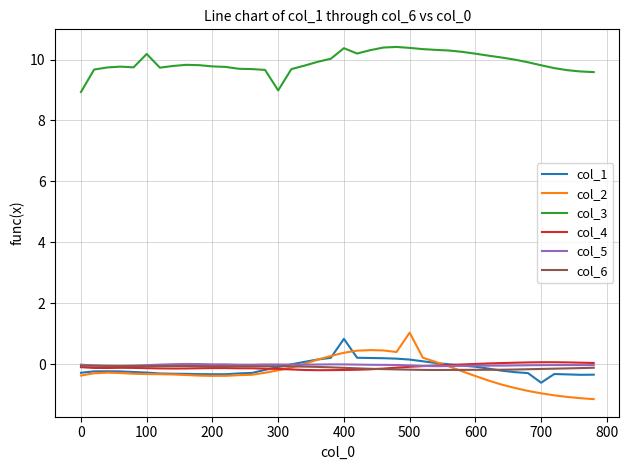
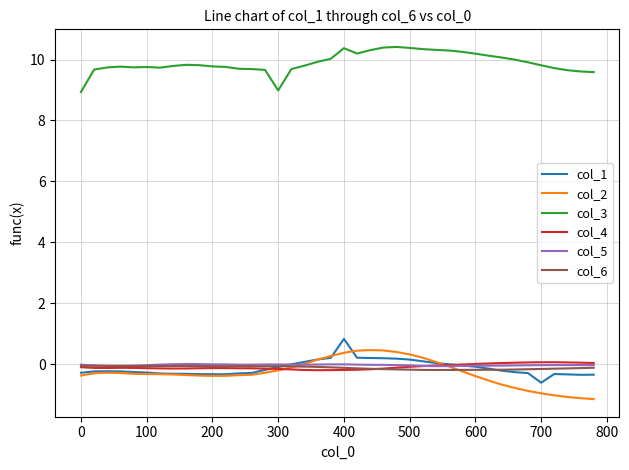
col_3, 100: 10.2 -> 9.8
col_2, 500: 1.0 -> 0.3
